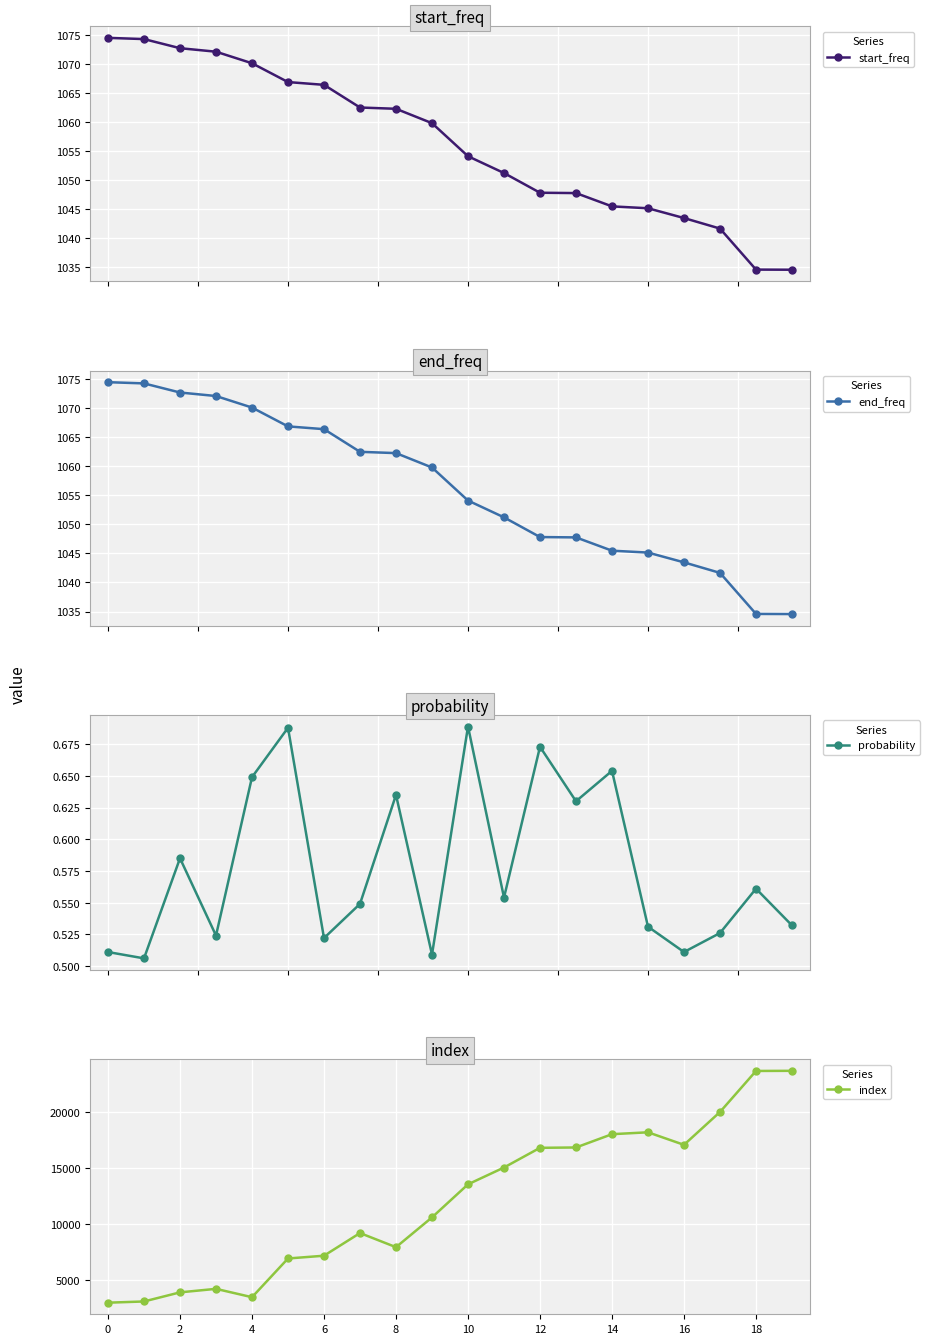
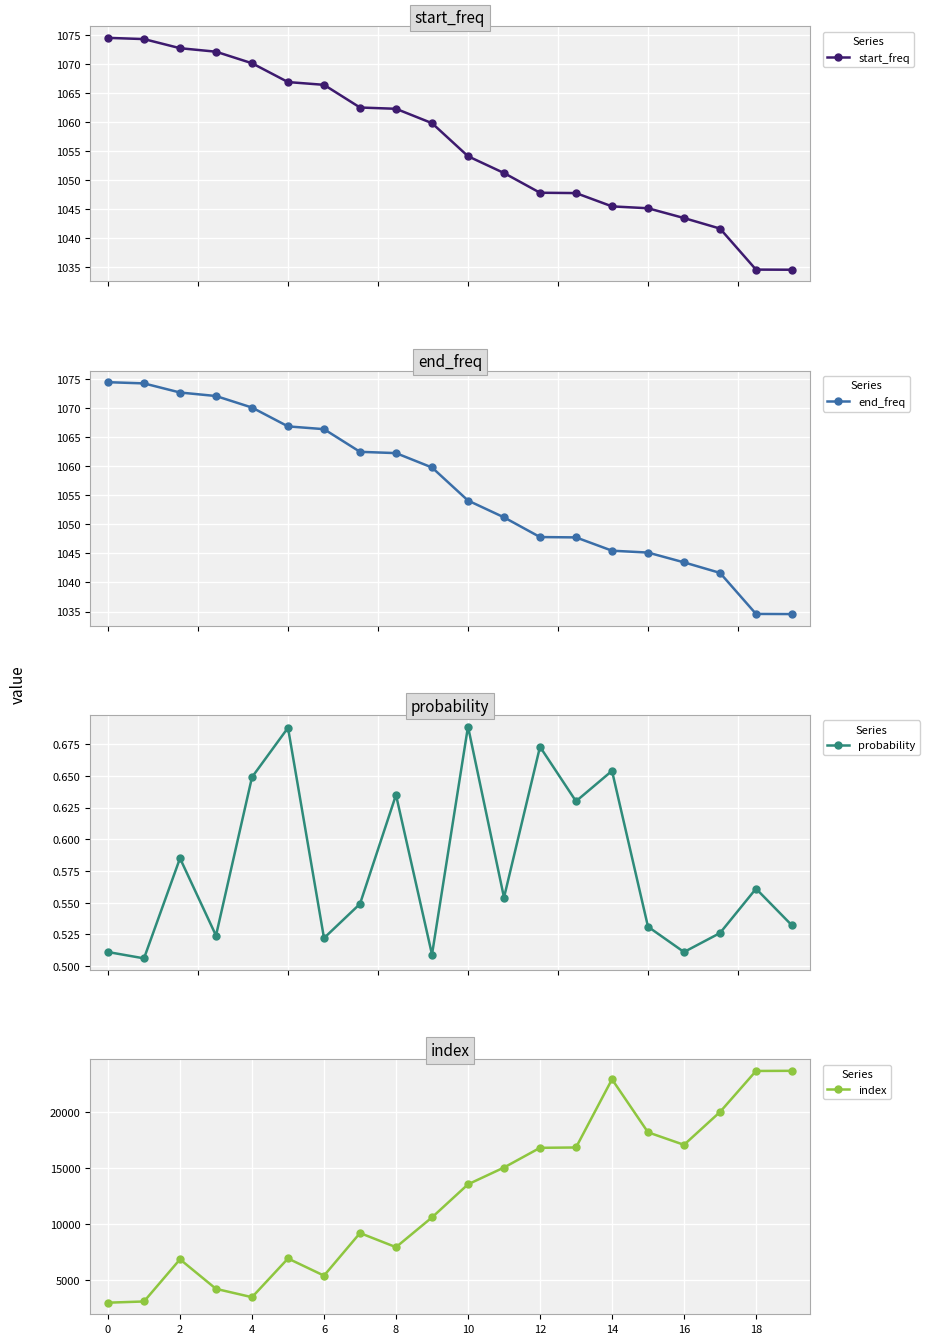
index, 2: 3900 -> 6900
index, 6: 7200 -> 5400
index, 14: 18000 -> 22900
